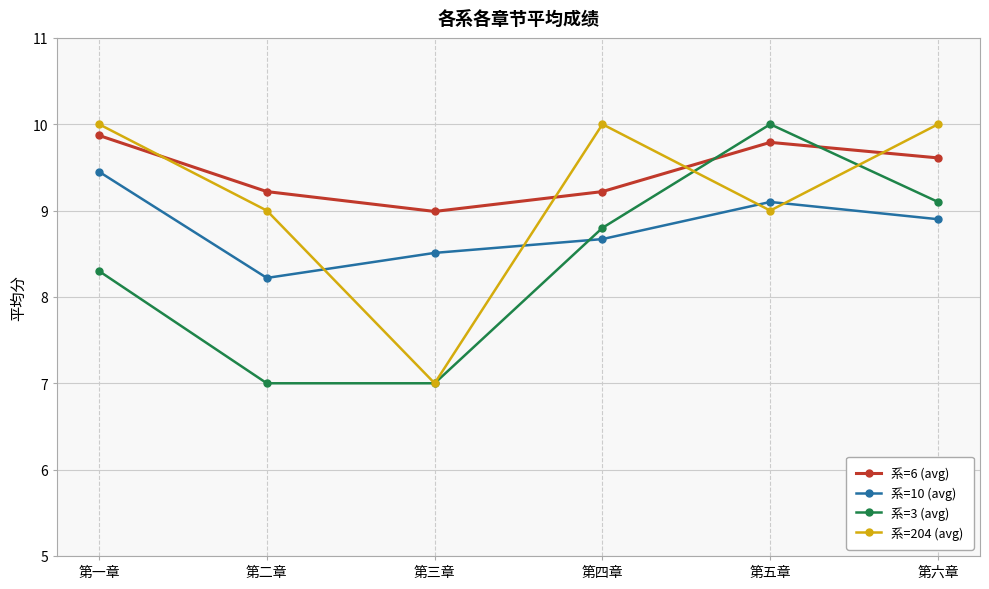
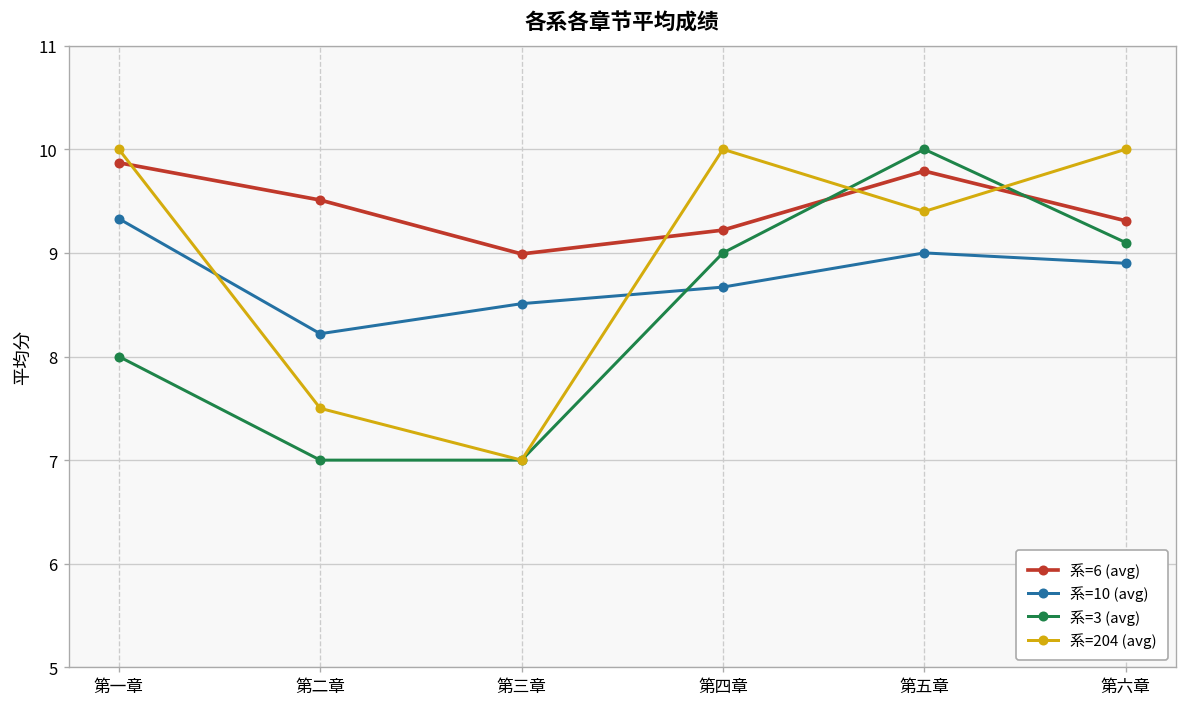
系=10 (avg), 第一章: 9.5 -> 9.3
系=3 (avg), 第一章: 8.3 -> 8.0
系=6 (avg), 第二章: 9.2 -> 9.5
系=204 (avg), 第二章: 9.0 -> 7.5
系=3 (avg), 第四章: 8.8 -> 9.0
系=10 (avg), 第五章: 9.1 -> 9.0
系=204 (avg), 第五章: 9.0 -> 9.4
系=6 (avg), 第六章: 9.6 -> 9.3
